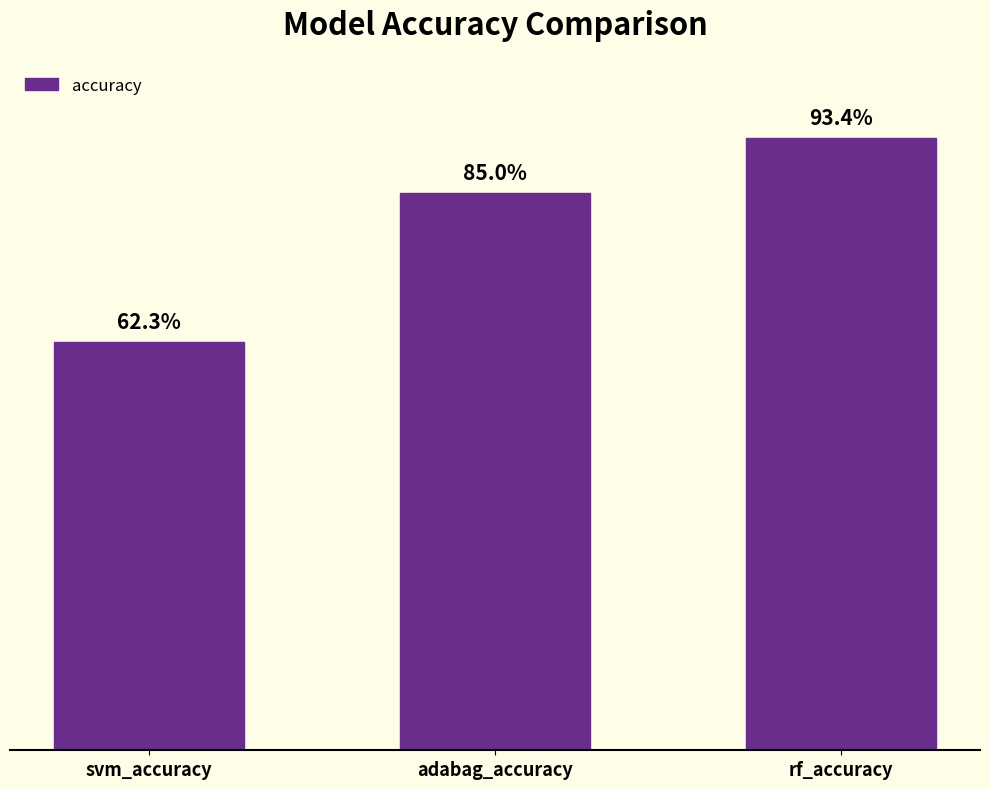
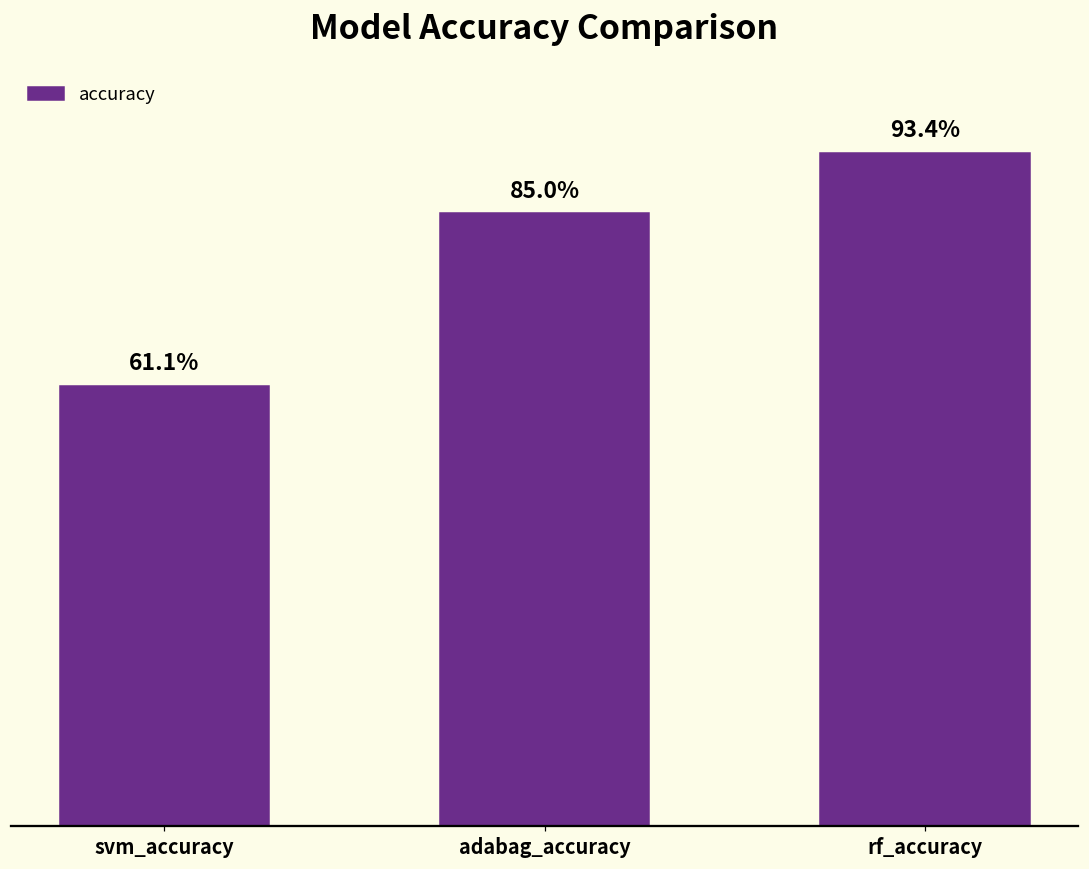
svm_accuracy: 62.3% -> 61.1%
